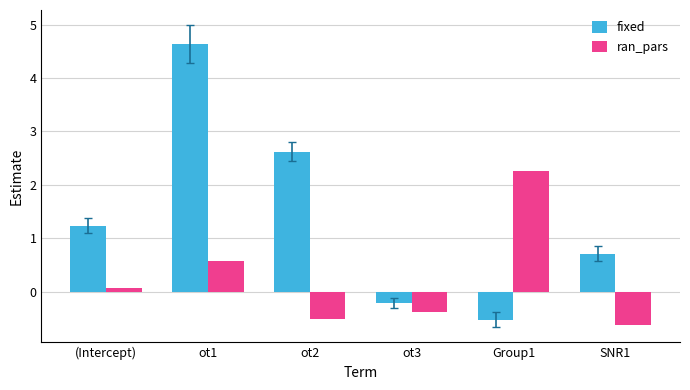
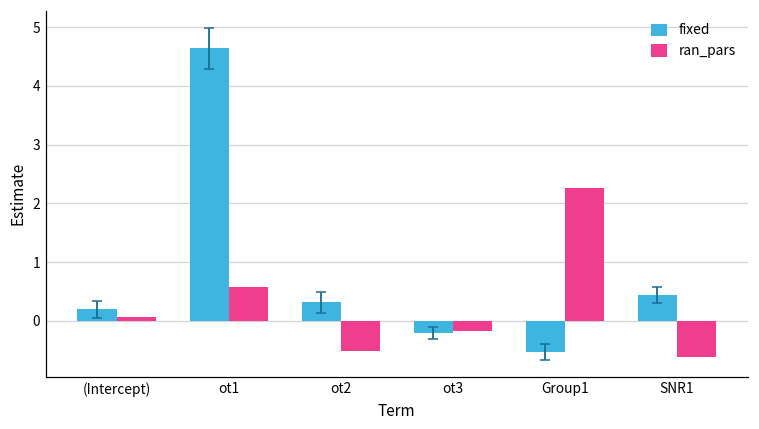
fixed, (Intercept): 1.2 -> 0.2
fixed, ot2: 2.6 -> 0.3
ran_pars, ot3: -0.4 -> -0.2
fixed, SNR1: 0.7 -> 0.4
